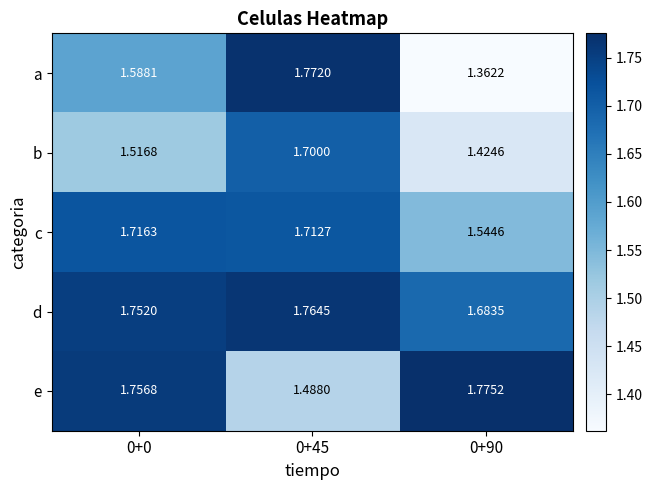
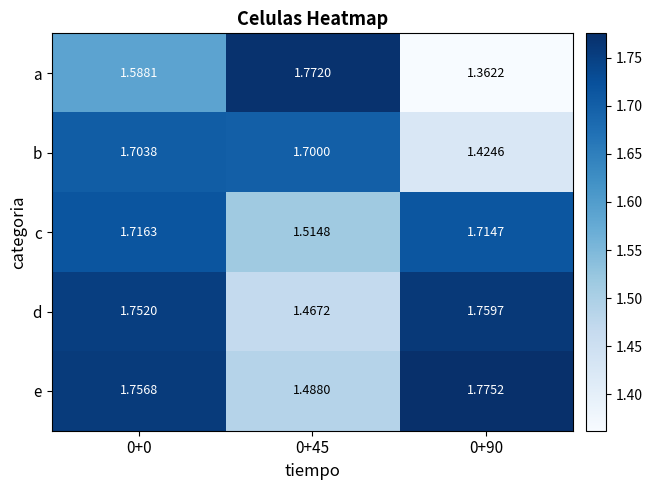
b, 0+0: 1.5168 -> 1.7038
c, 0+45: 1.7127 -> 1.5148
c, 0+90: 1.5446 -> 1.7147
d, 0+45: 1.7645 -> 1.4672
d, 0+90: 1.6835 -> 1.7597
